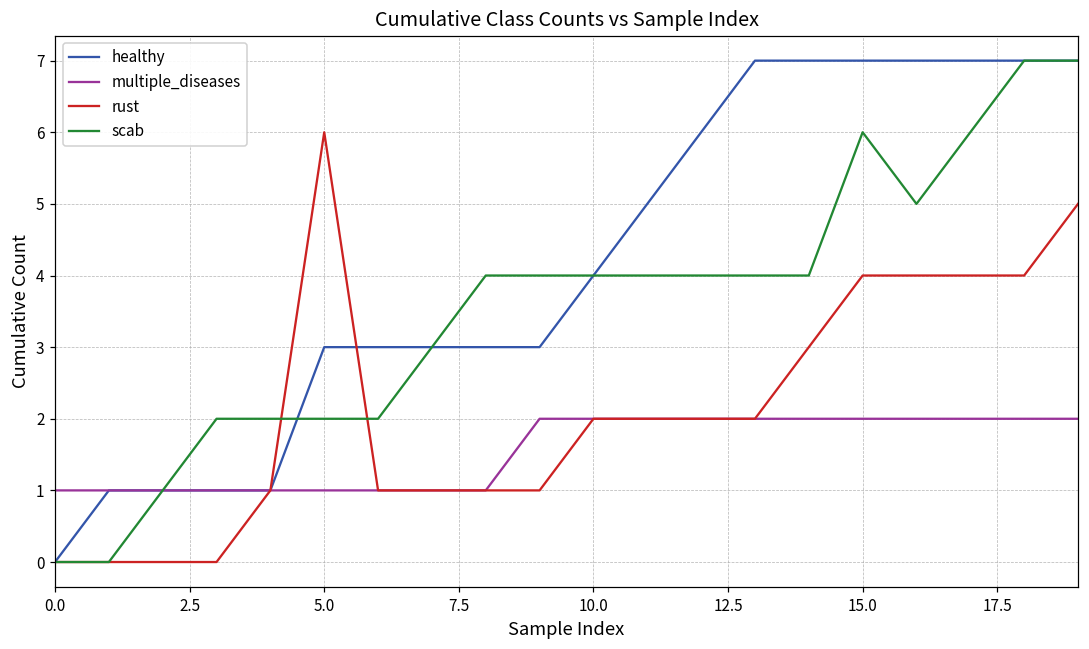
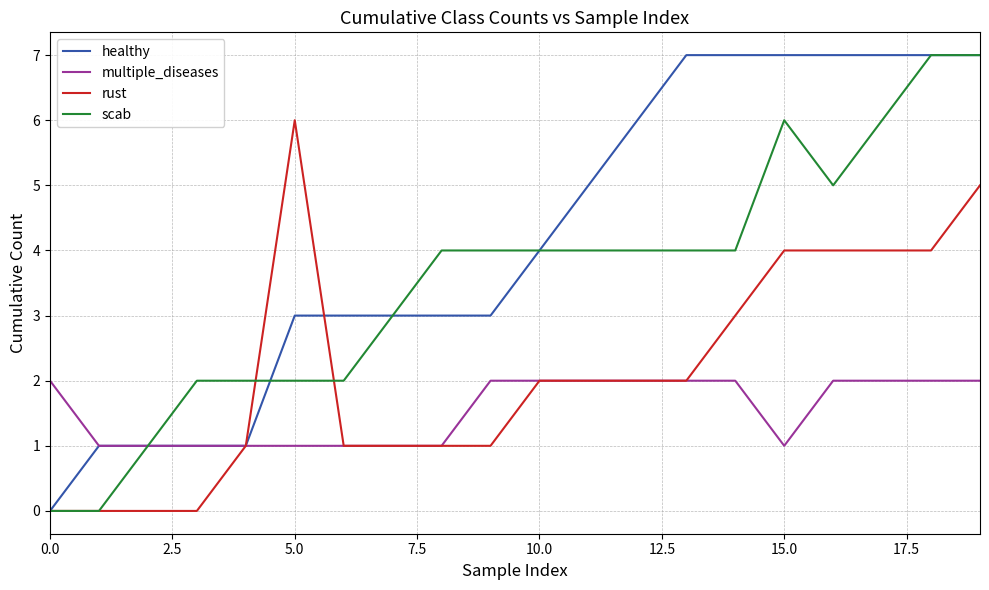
multiple_diseases, 0.0: 1 -> 2
multiple_diseases, 15.0: 2 -> 1
